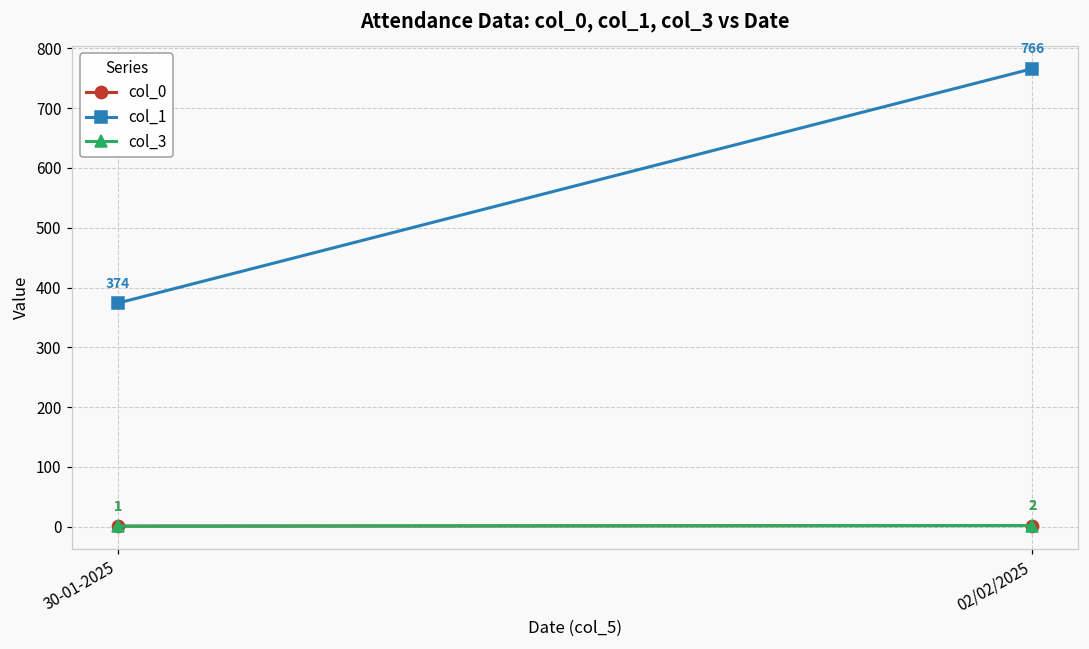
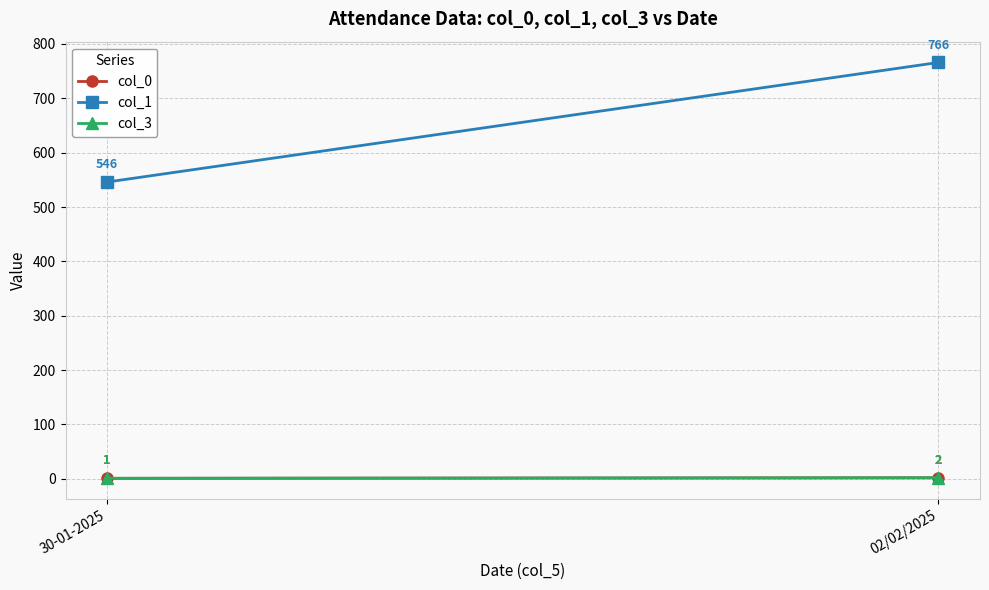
col_1, 30-01-2025: 374 -> 546
